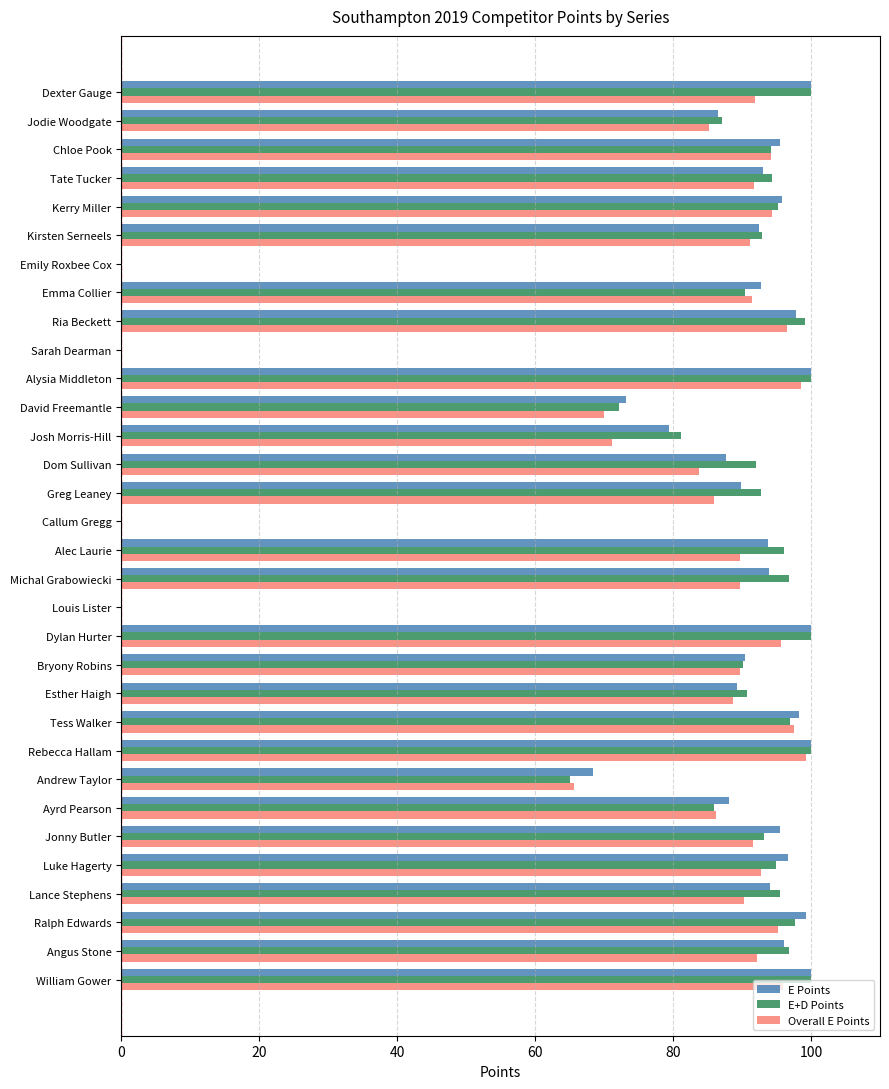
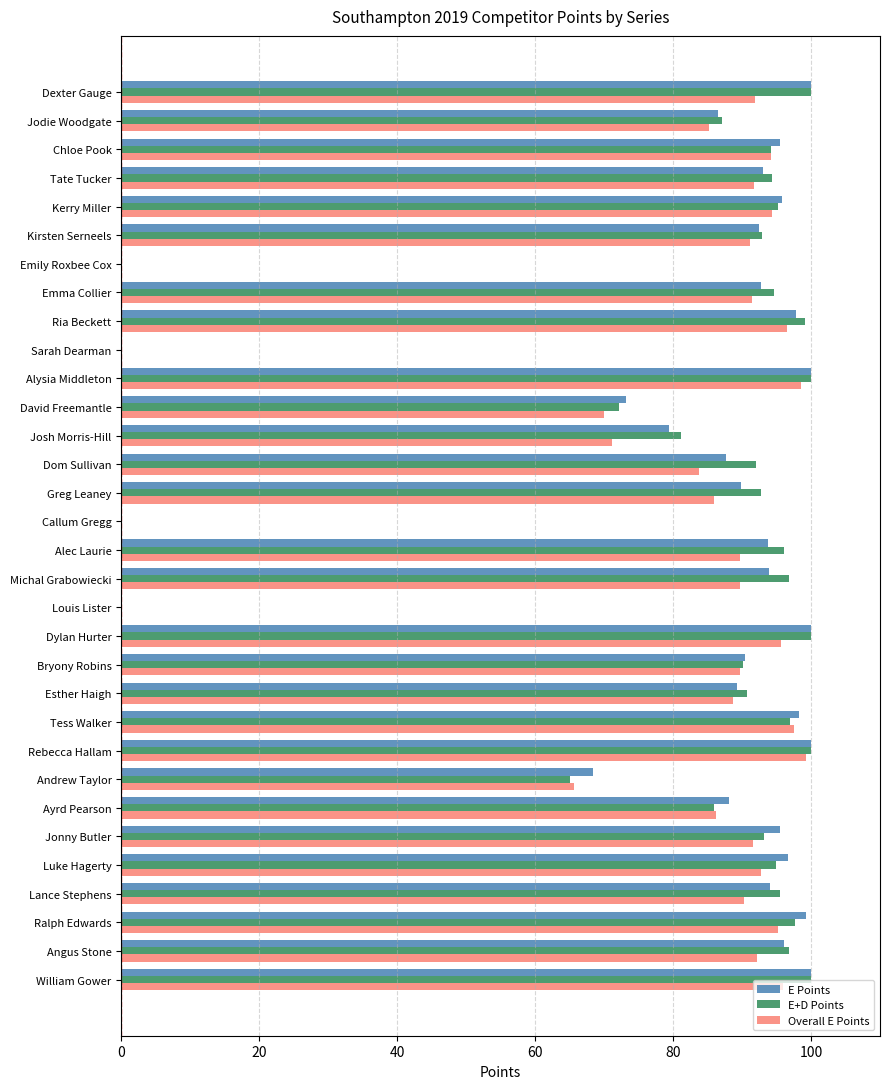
E+D Points, Emma Collier: 90 -> 95
